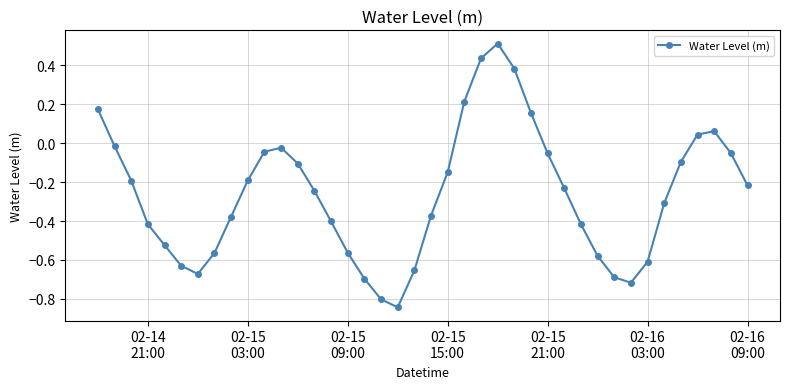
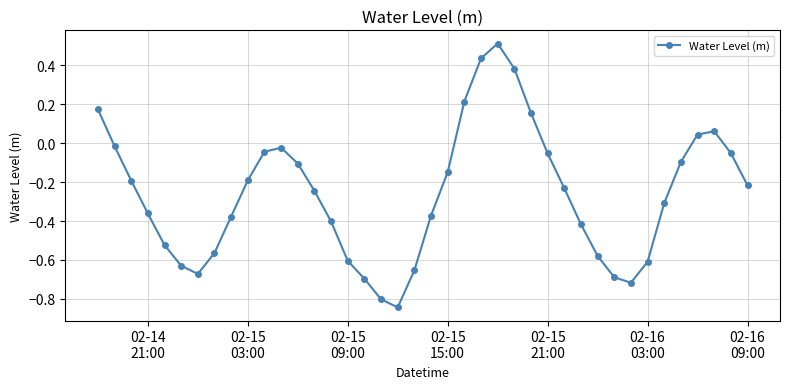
02-14 21:00: -0.42 -> -0.36
02-15 09:00: -0.56 -> -0.60
